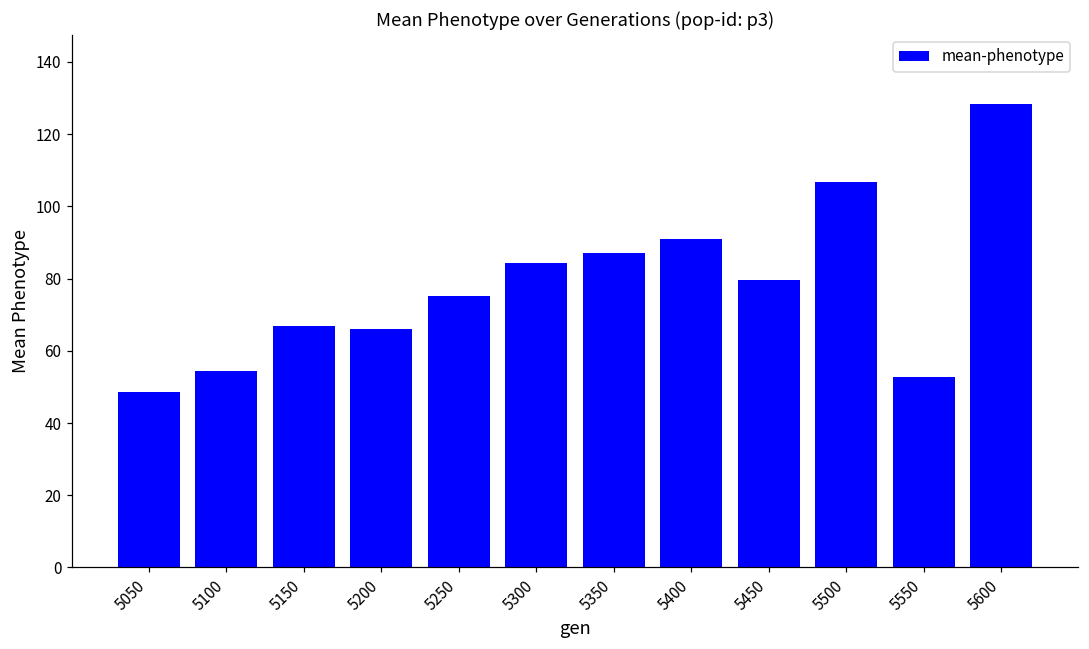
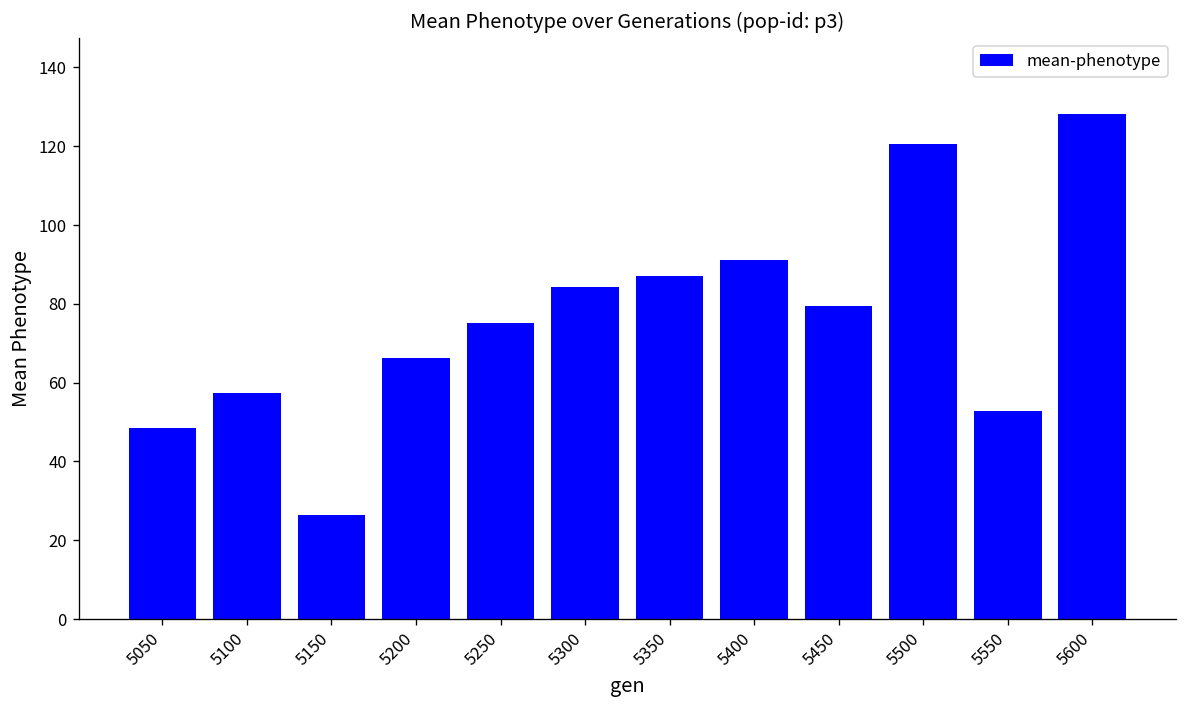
5100: 54 -> 57
5150: 67 -> 27
5500: 107 -> 121
